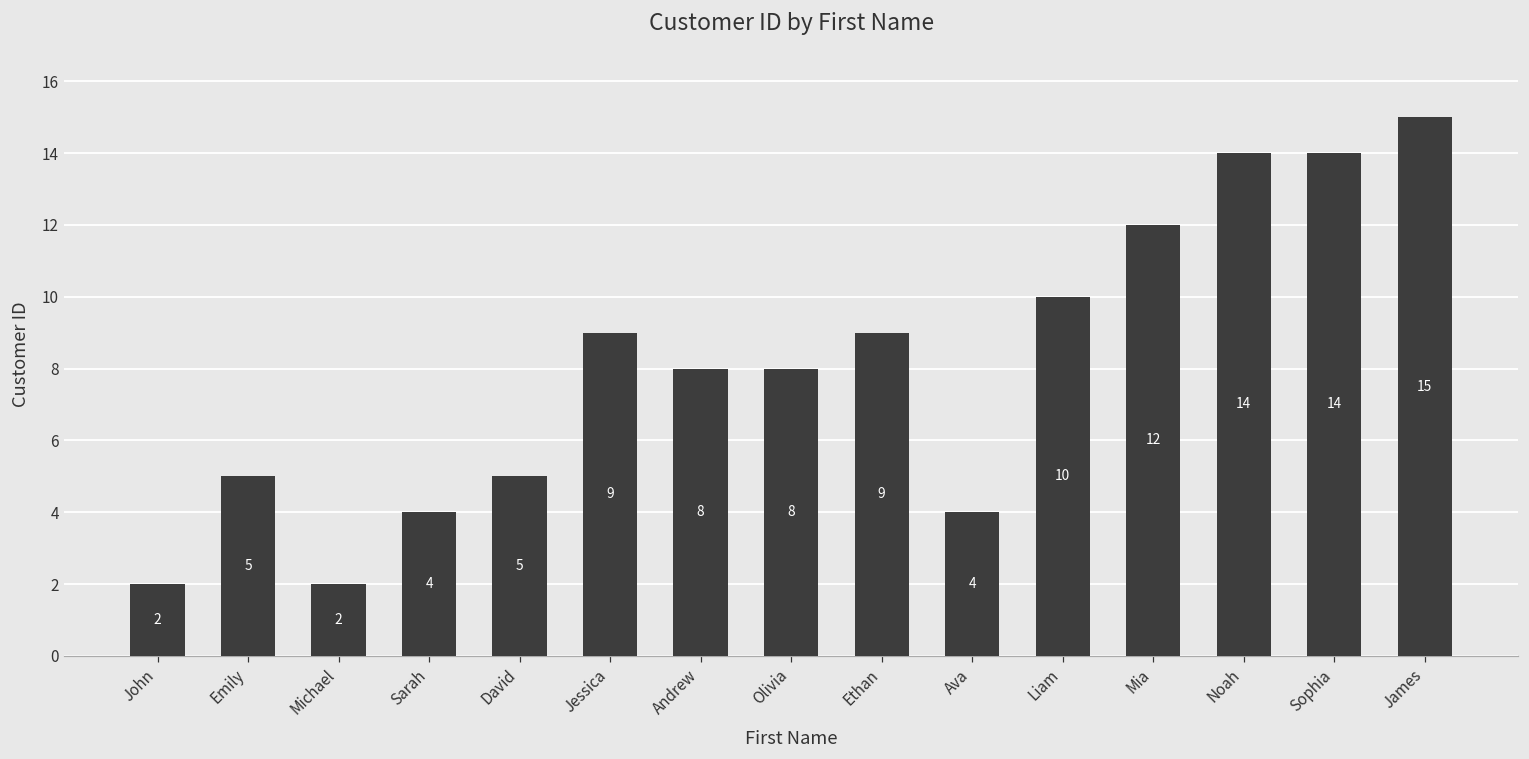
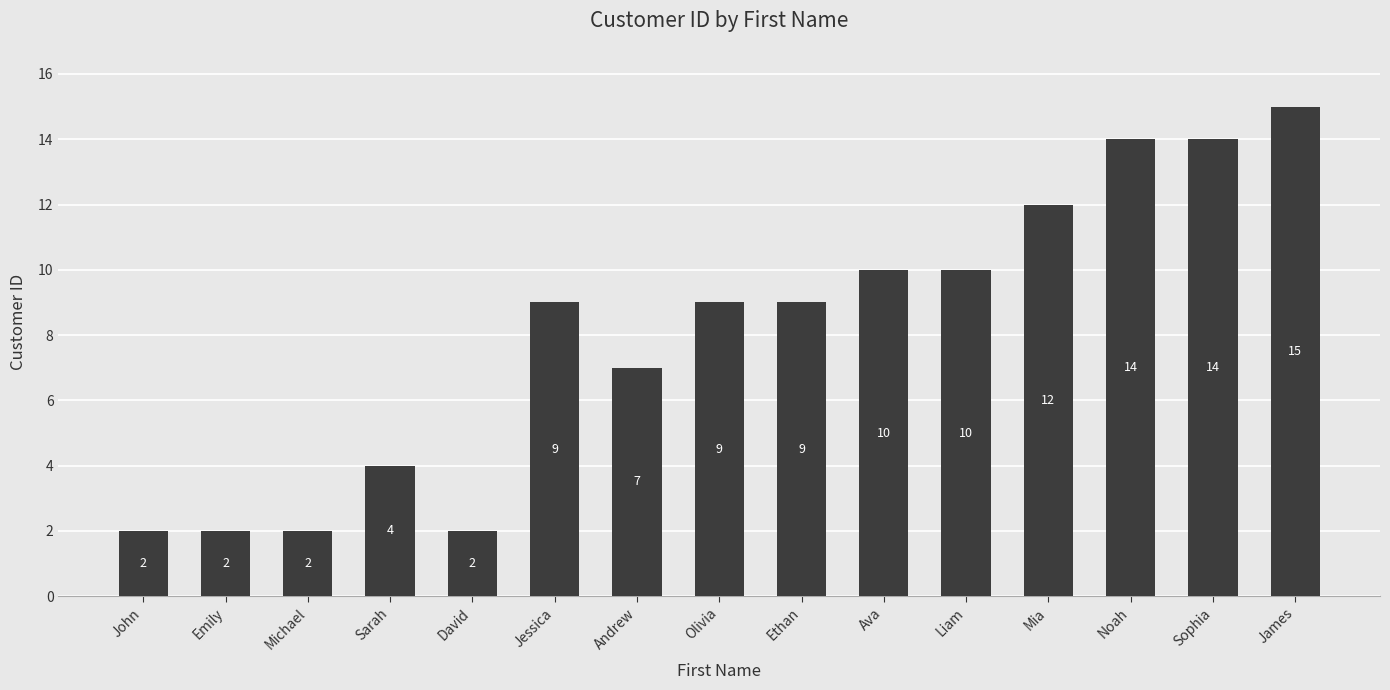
Emily: 5 -> 2
David: 5 -> 2
Andrew: 8 -> 7
Olivia: 8 -> 9
Ava: 4 -> 10
